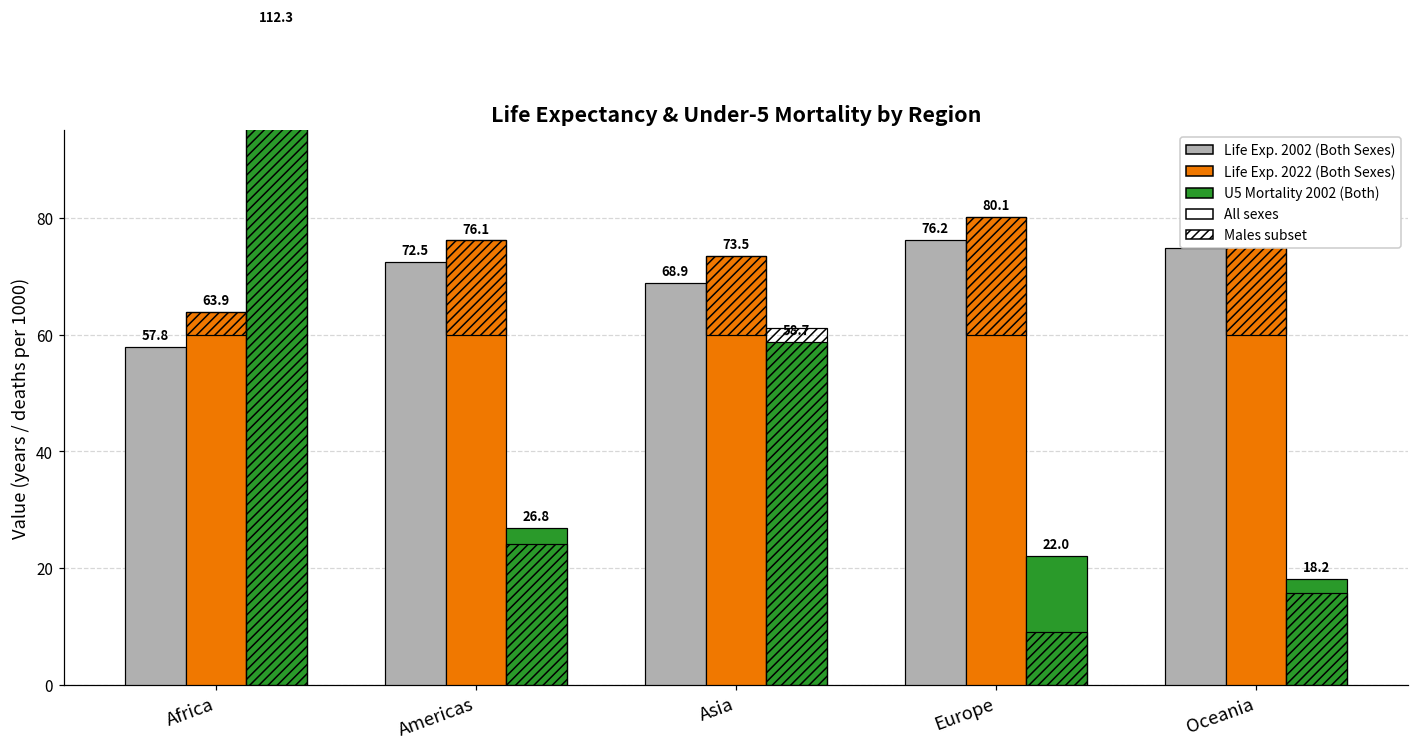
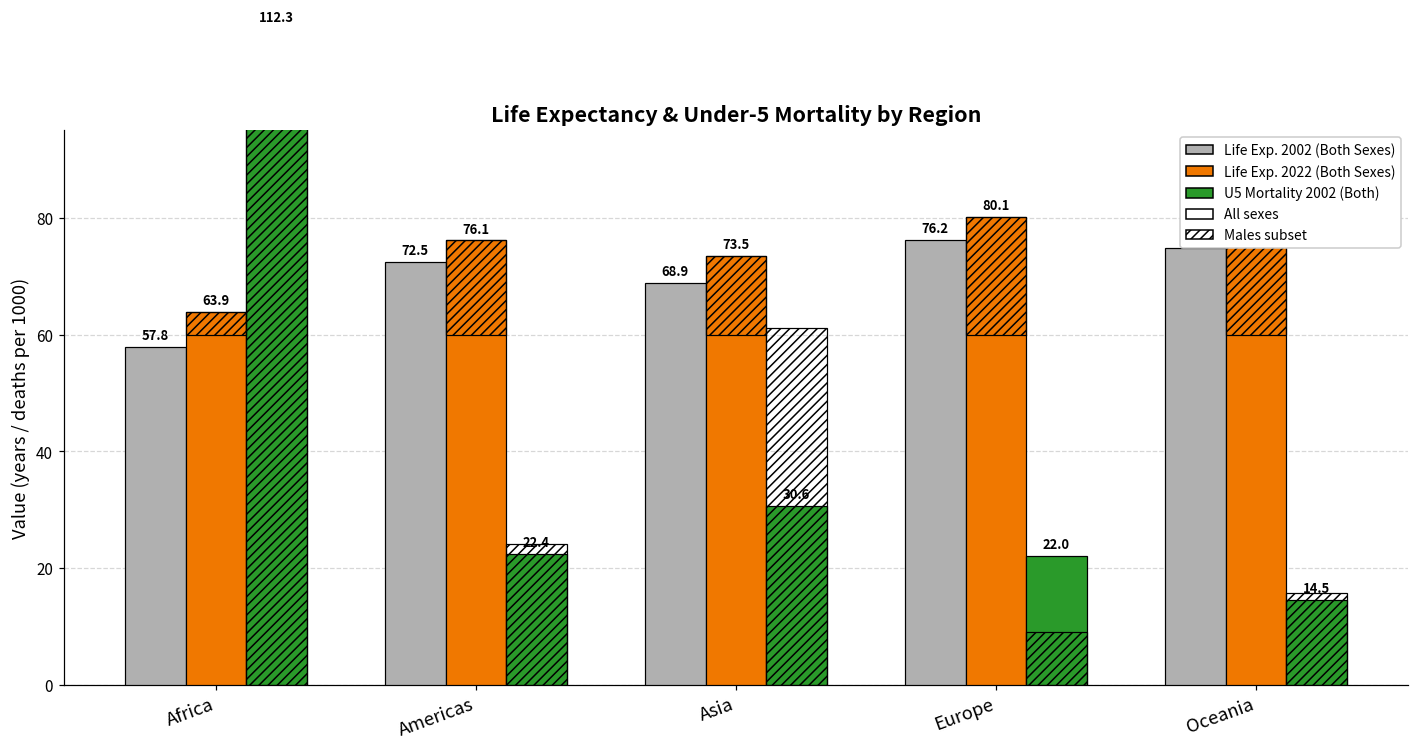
U5 Mortality 2002 (Both), Americas: 26.8 -> 22.4
U5 Mortality 2002 (Both), Asia: 58.7 -> 30.6
U5 Mortality 2002 (Both), Oceania: 18.2 -> 14.5
